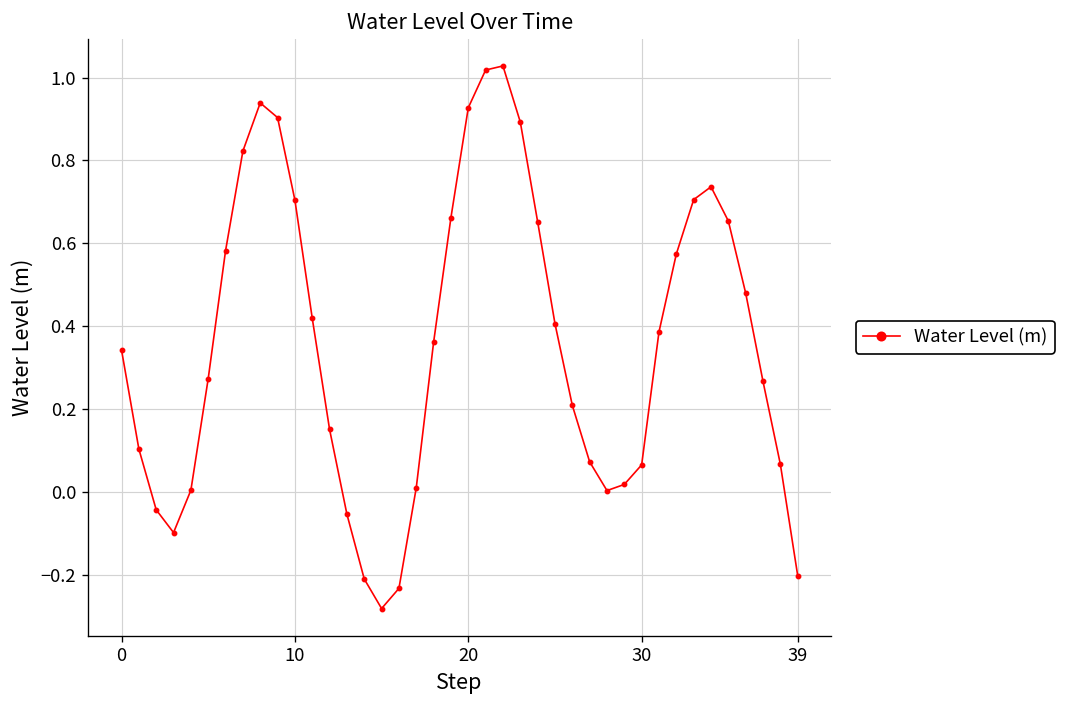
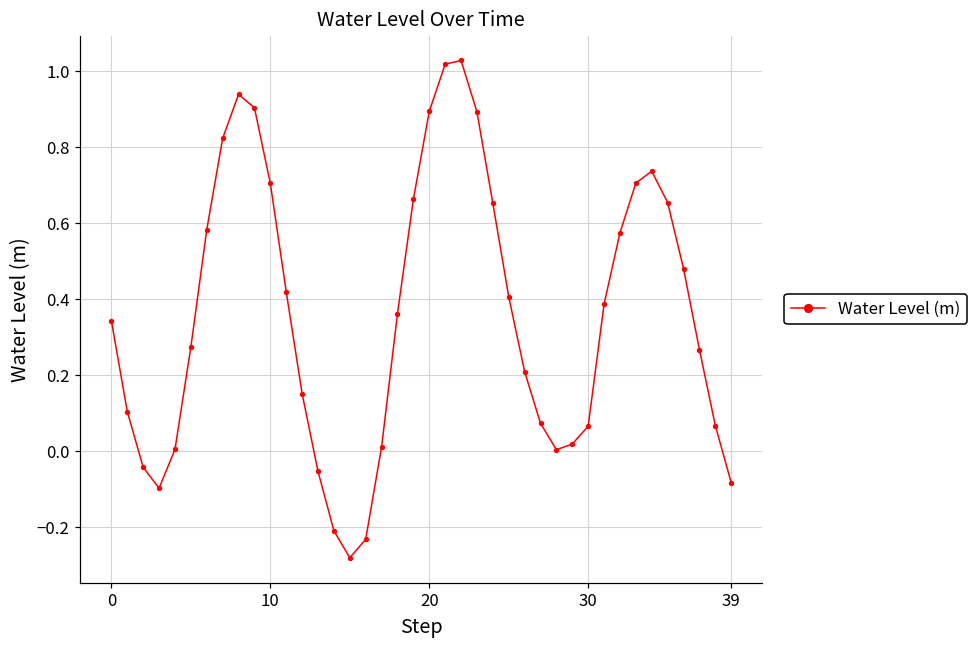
20: 0.93 -> 0.89
39: -0.20 -> -0.08
